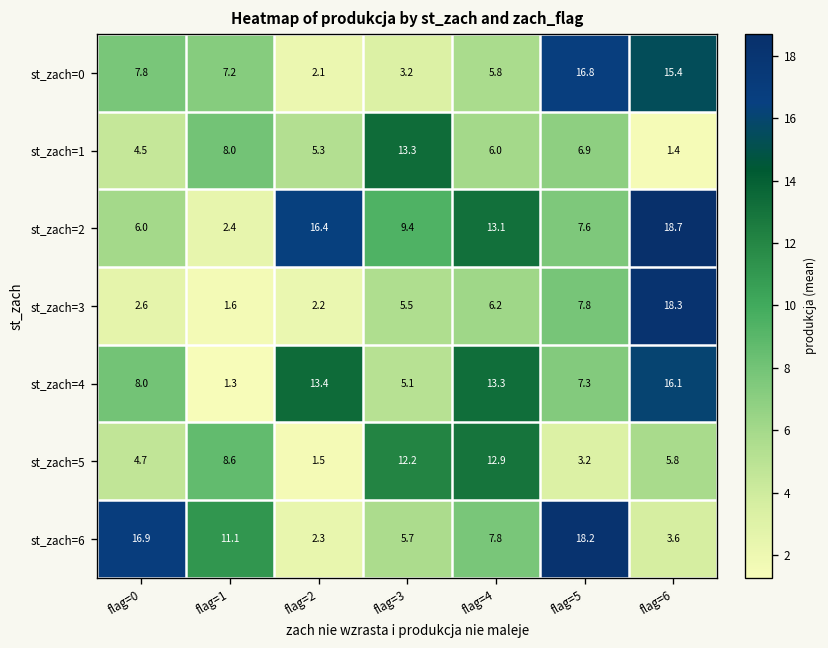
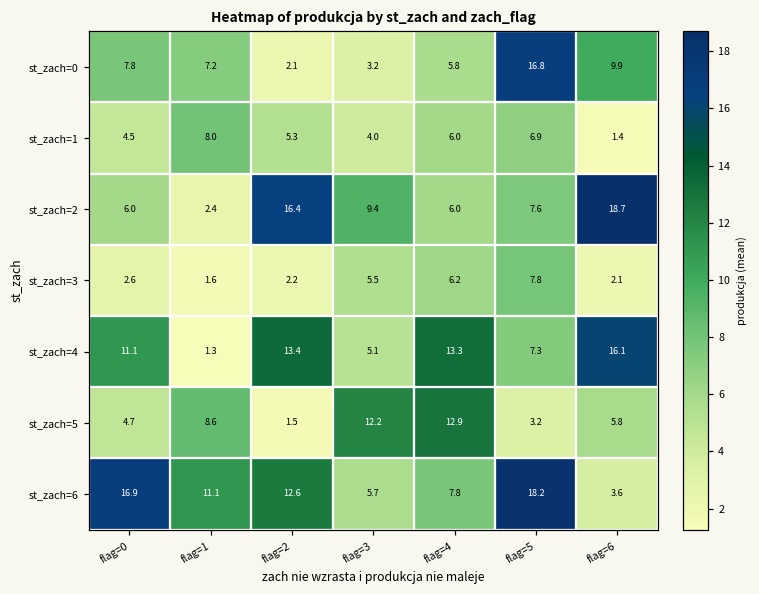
st_zach=0, flag=6: 15.4 -> 9.9
st_zach=1, flag=3: 13.3 -> 4.0
st_zach=2, flag=4: 13.1 -> 6.0
st_zach=3, flag=6: 18.3 -> 2.1
st_zach=4, flag=0: 8.0 -> 11.1
st_zach=6, flag=2: 2.3 -> 12.6
